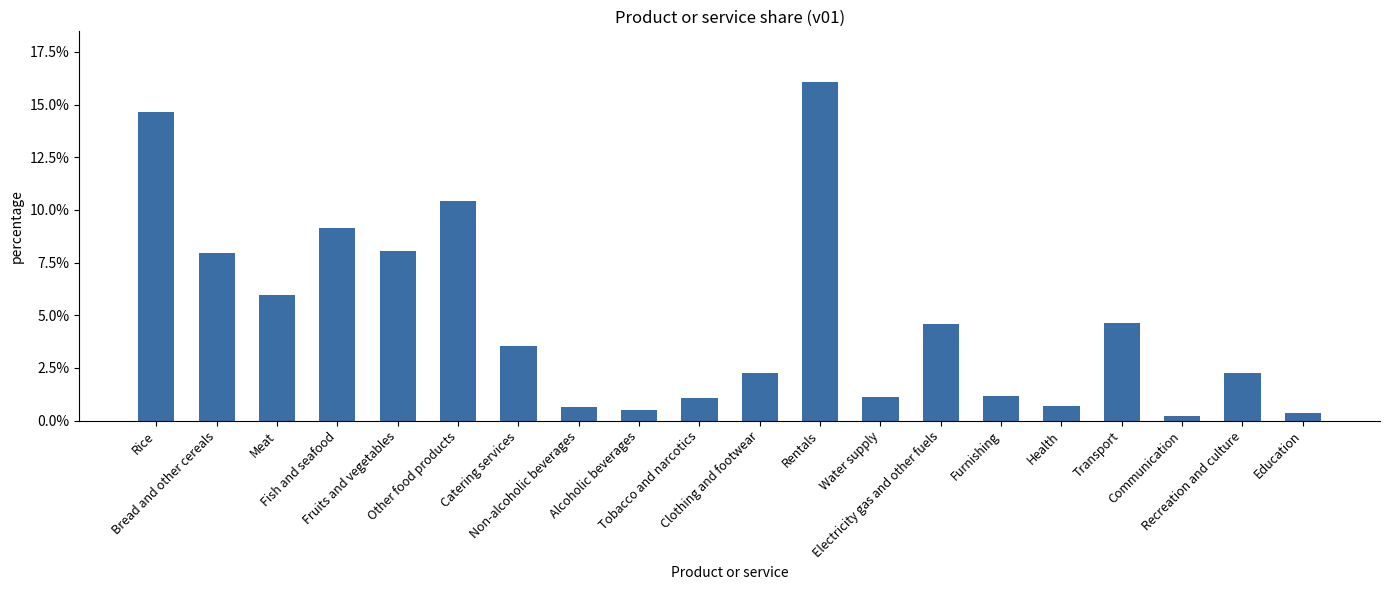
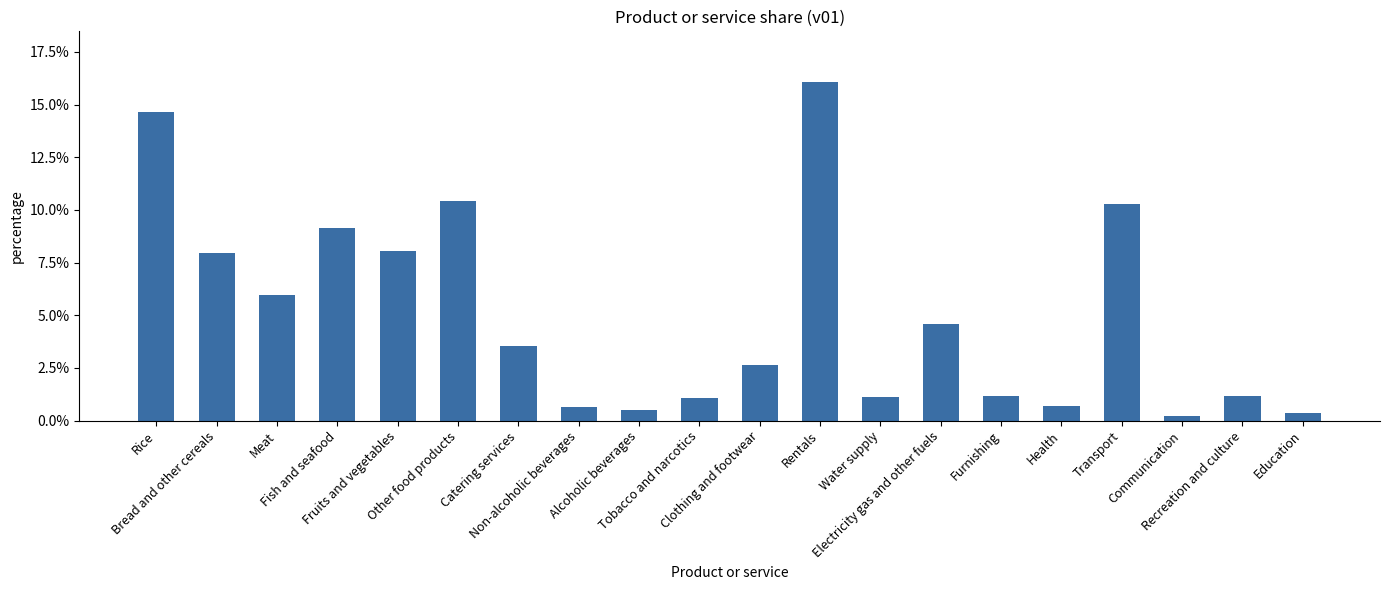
Clothing and footwear: 2.3% -> 2.7%
Transport: 4.6% -> 10.3%
Recreation and culture: 2.3% -> 1.2%
